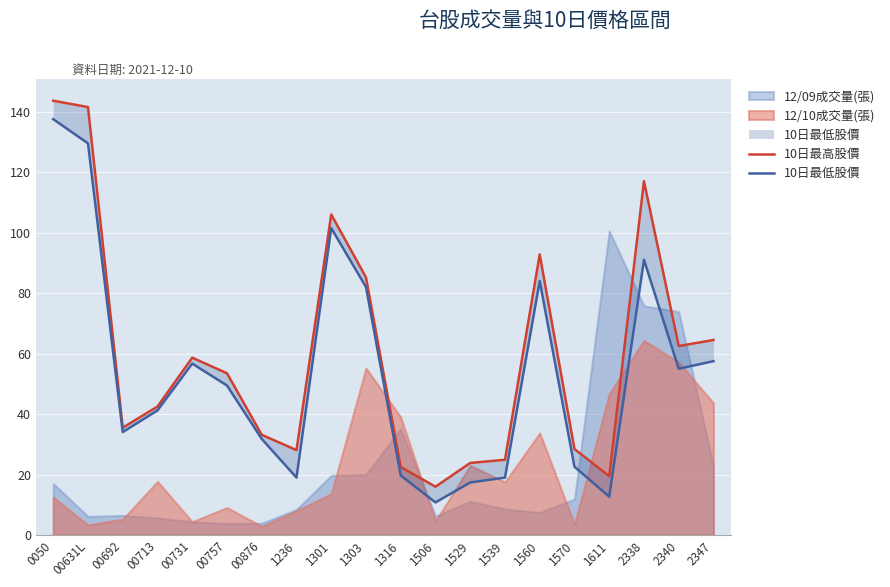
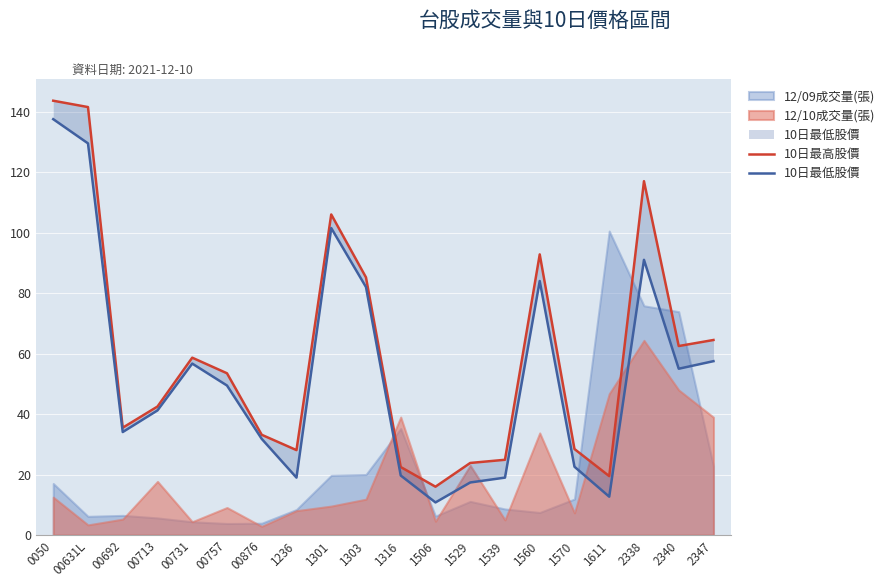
12/10成交量(張), 1301: 14 -> 10
12/10成交量(張), 1303: 55 -> 12
12/10成交量(張), 1539: 18 -> 5
12/10成交量(張), 1570: 4 -> 7
12/10成交量(張), 2340: 57 -> 48
12/10成交量(張), 2347: 44 -> 39
